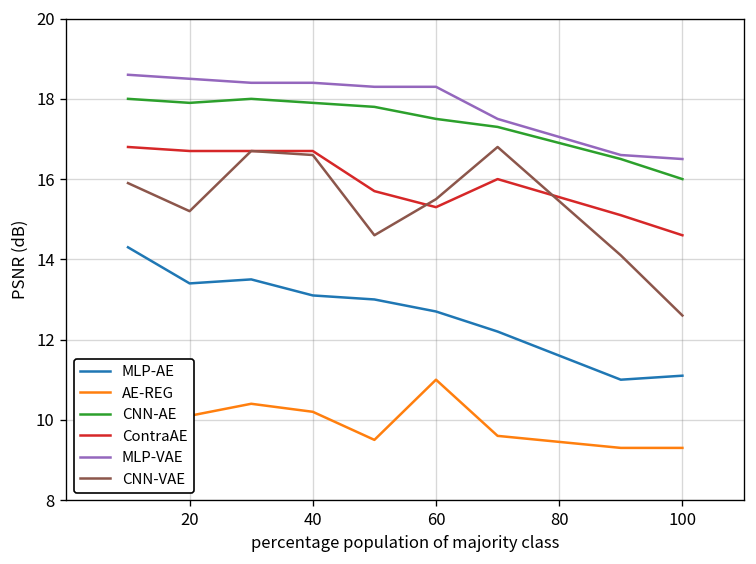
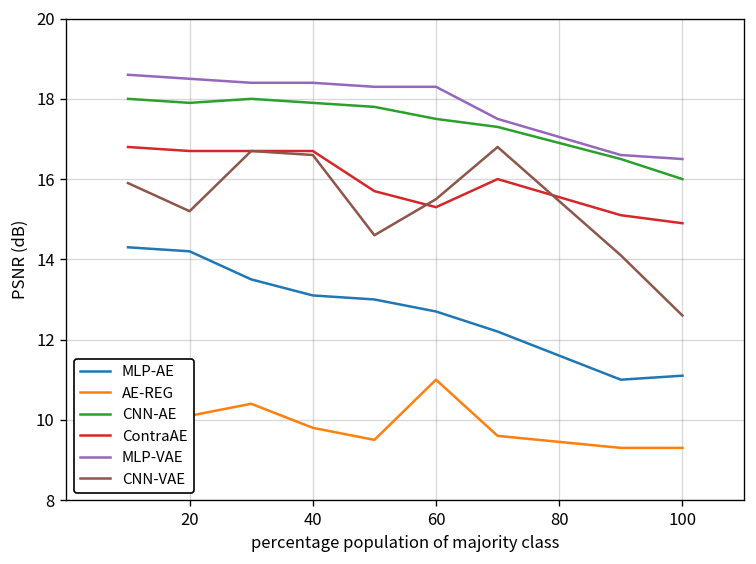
MLP-AE, 20: 13.4 -> 14.2
AE-REG, 40: 10.2 -> 9.8
ContraAE, 100: 14.6 -> 14.9
